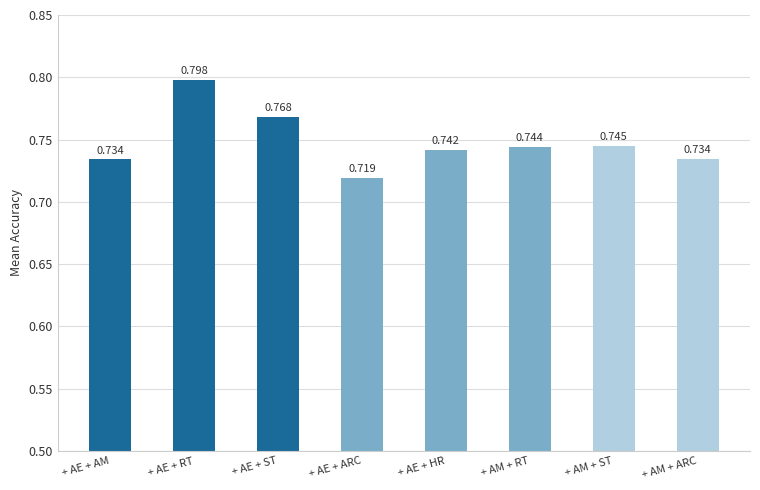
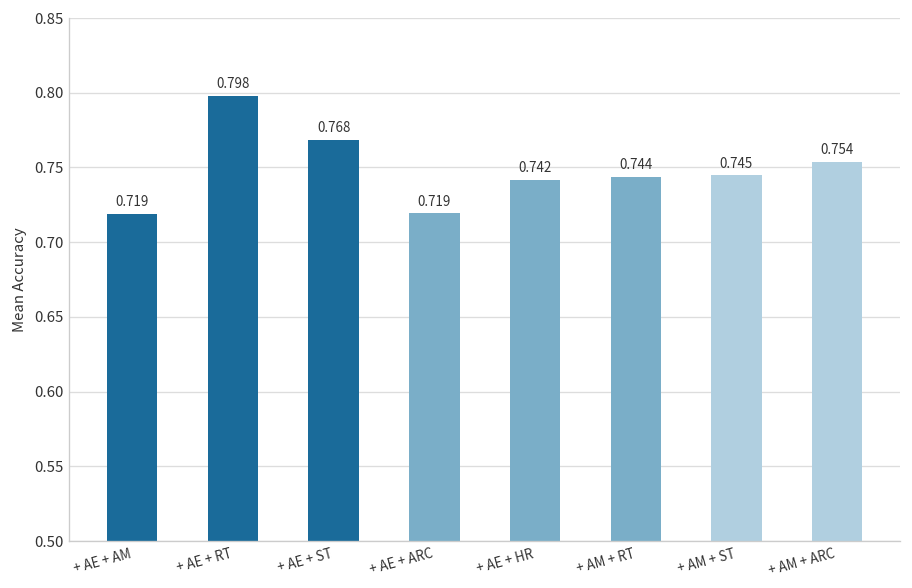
+ AE + AM: 0.734 -> 0.719
+ AM + ARC: 0.734 -> 0.754
